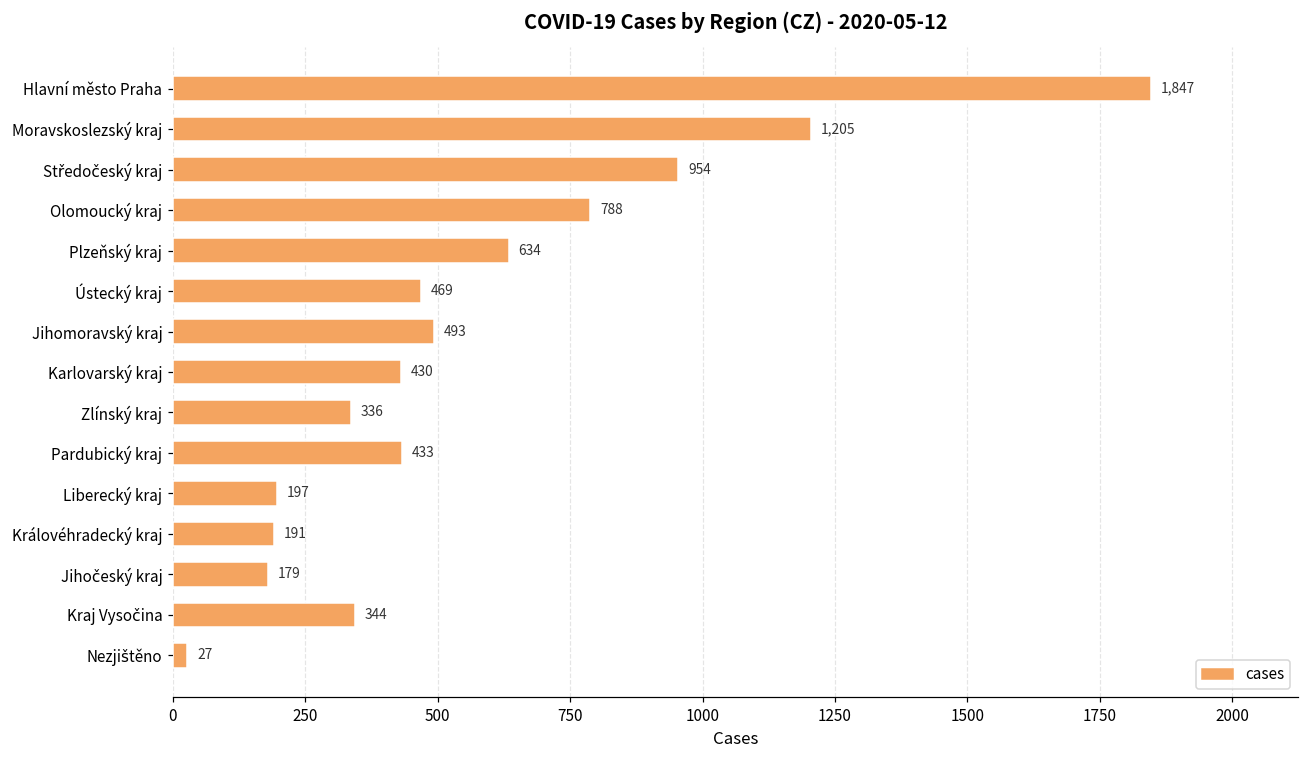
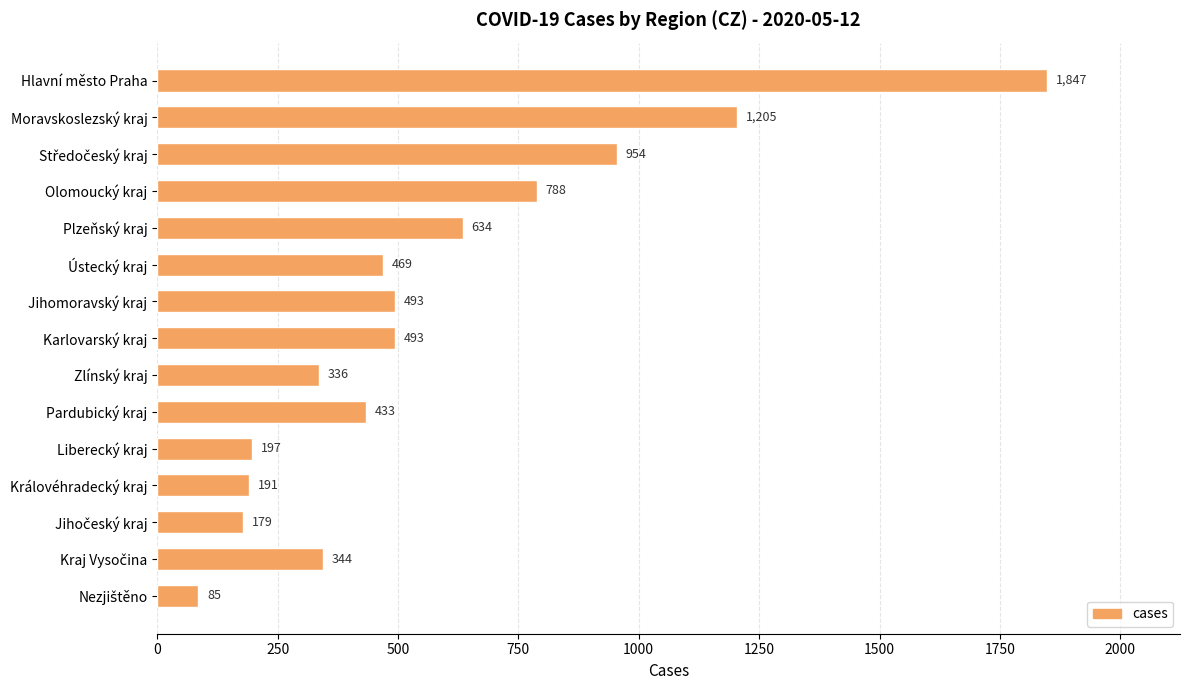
Karlovarský kraj: 430 -> 493
Nezjištěno: 27 -> 85
